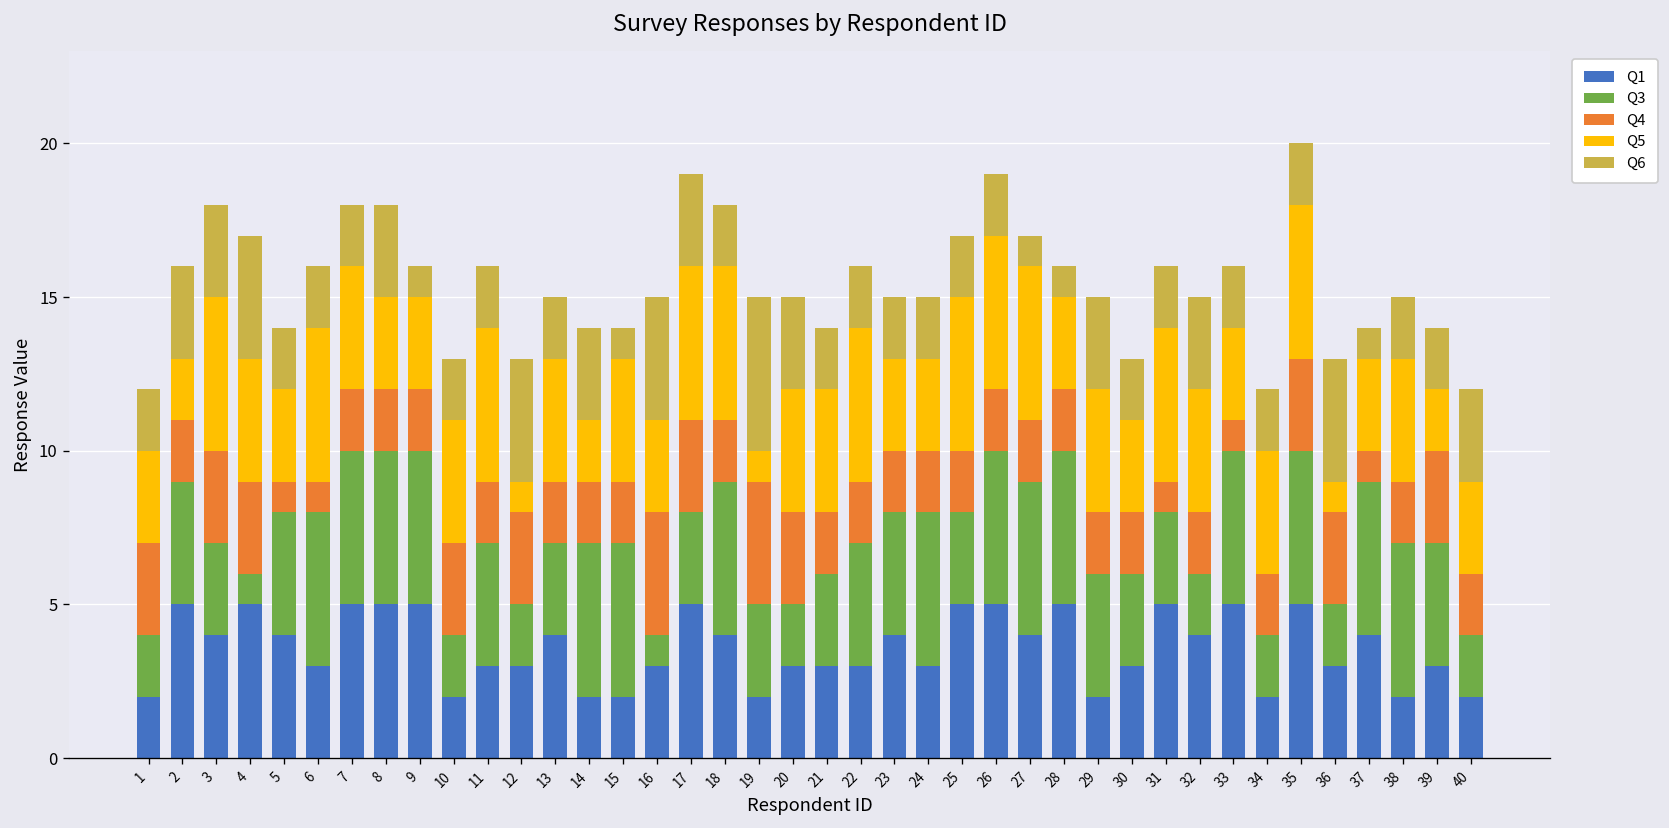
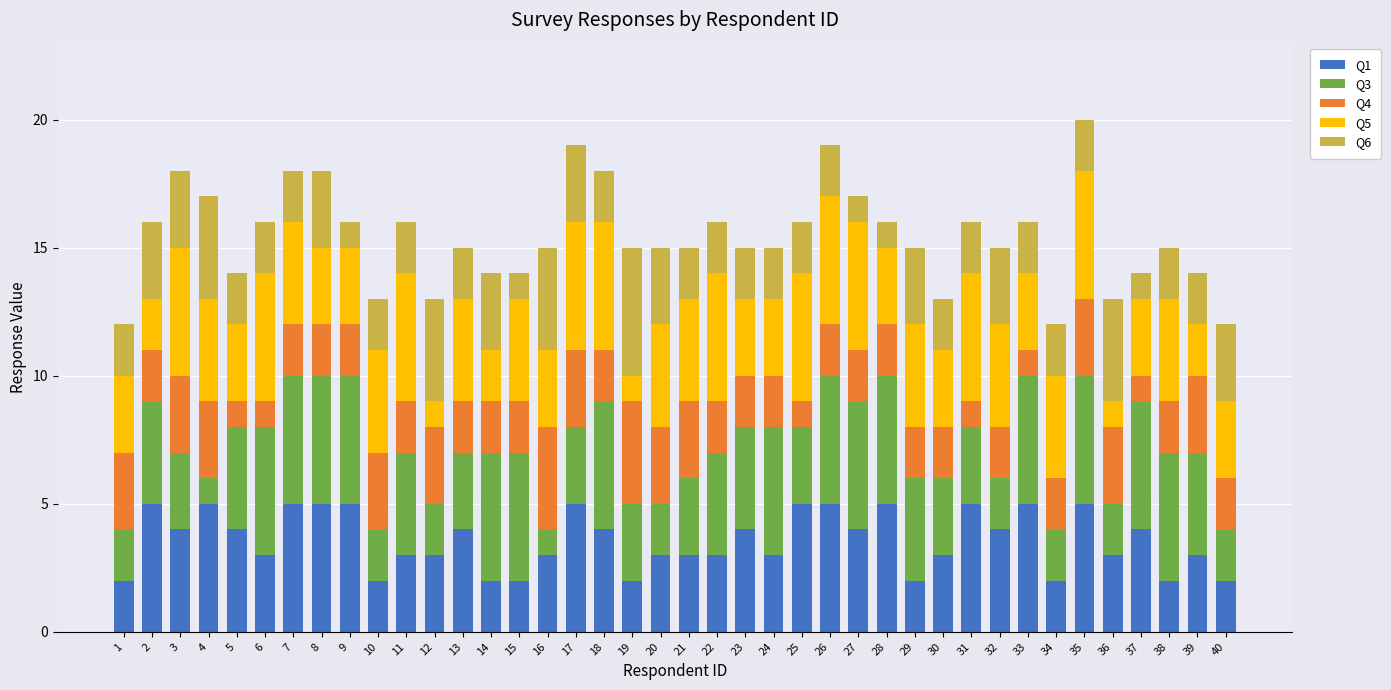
Q4, 21: 2 -> 3
Q4, 25: 2 -> 1
